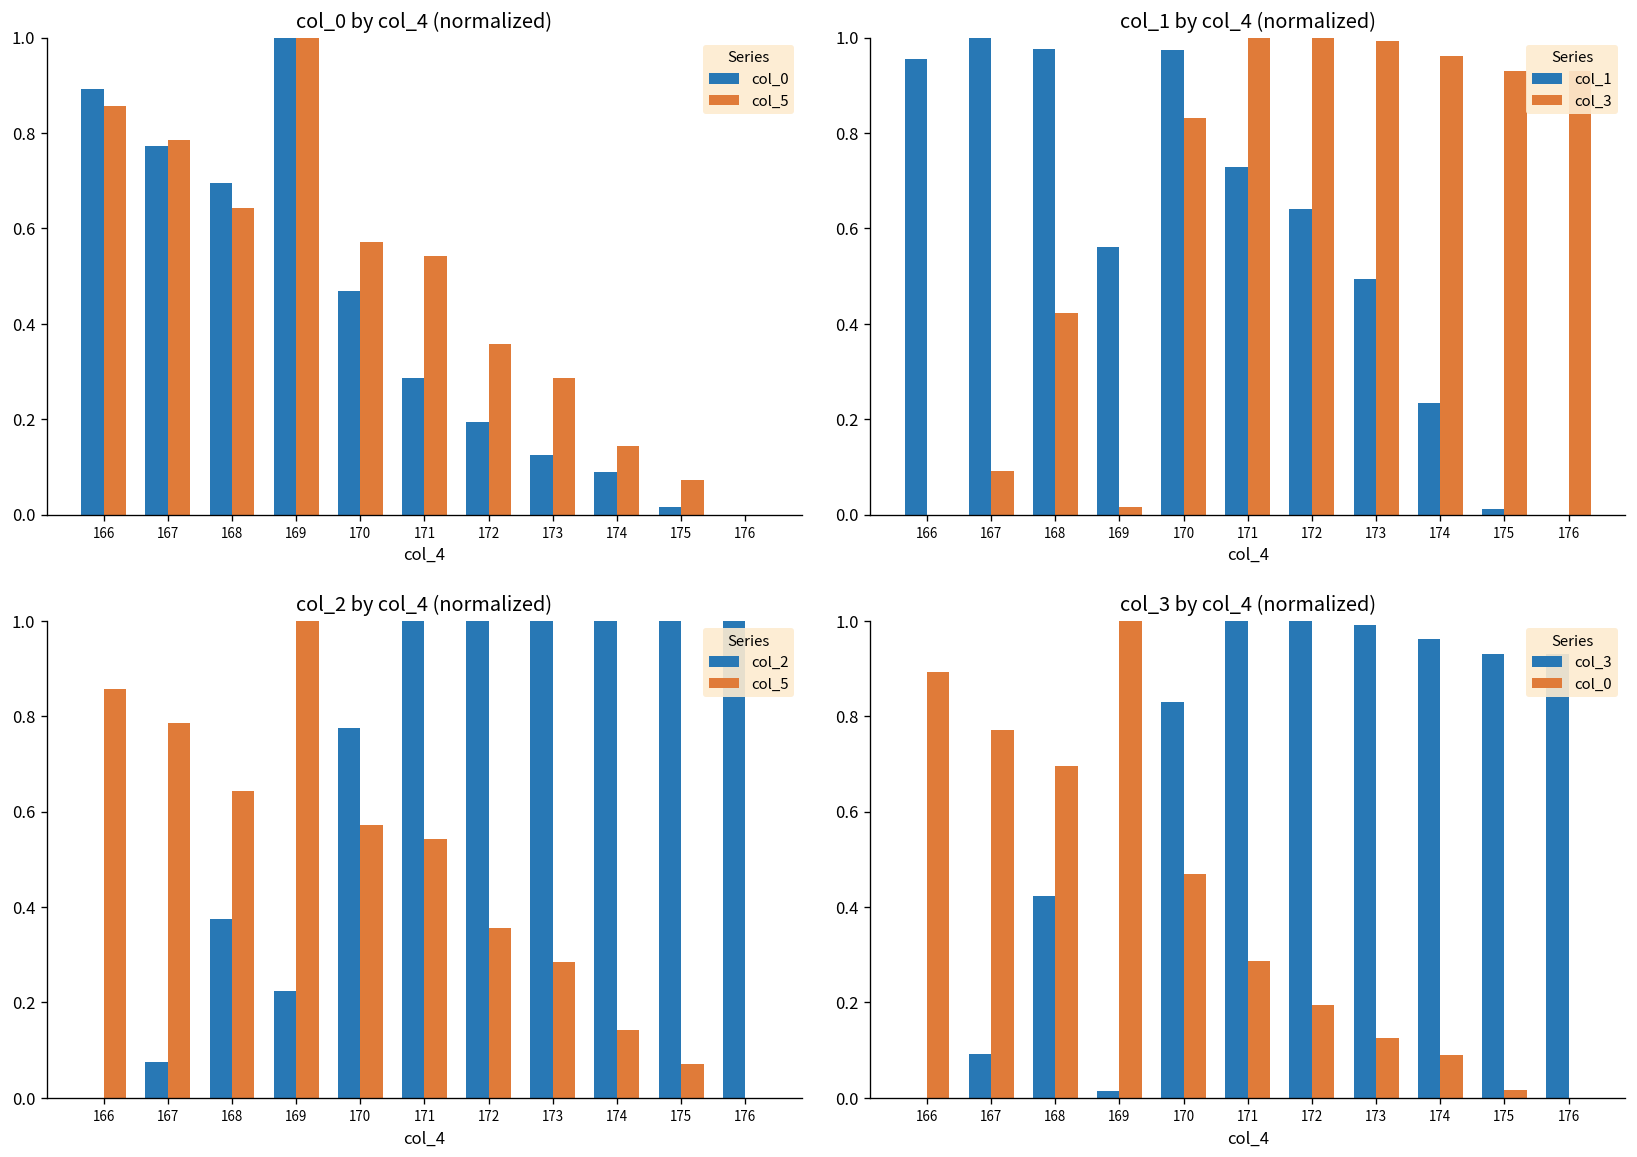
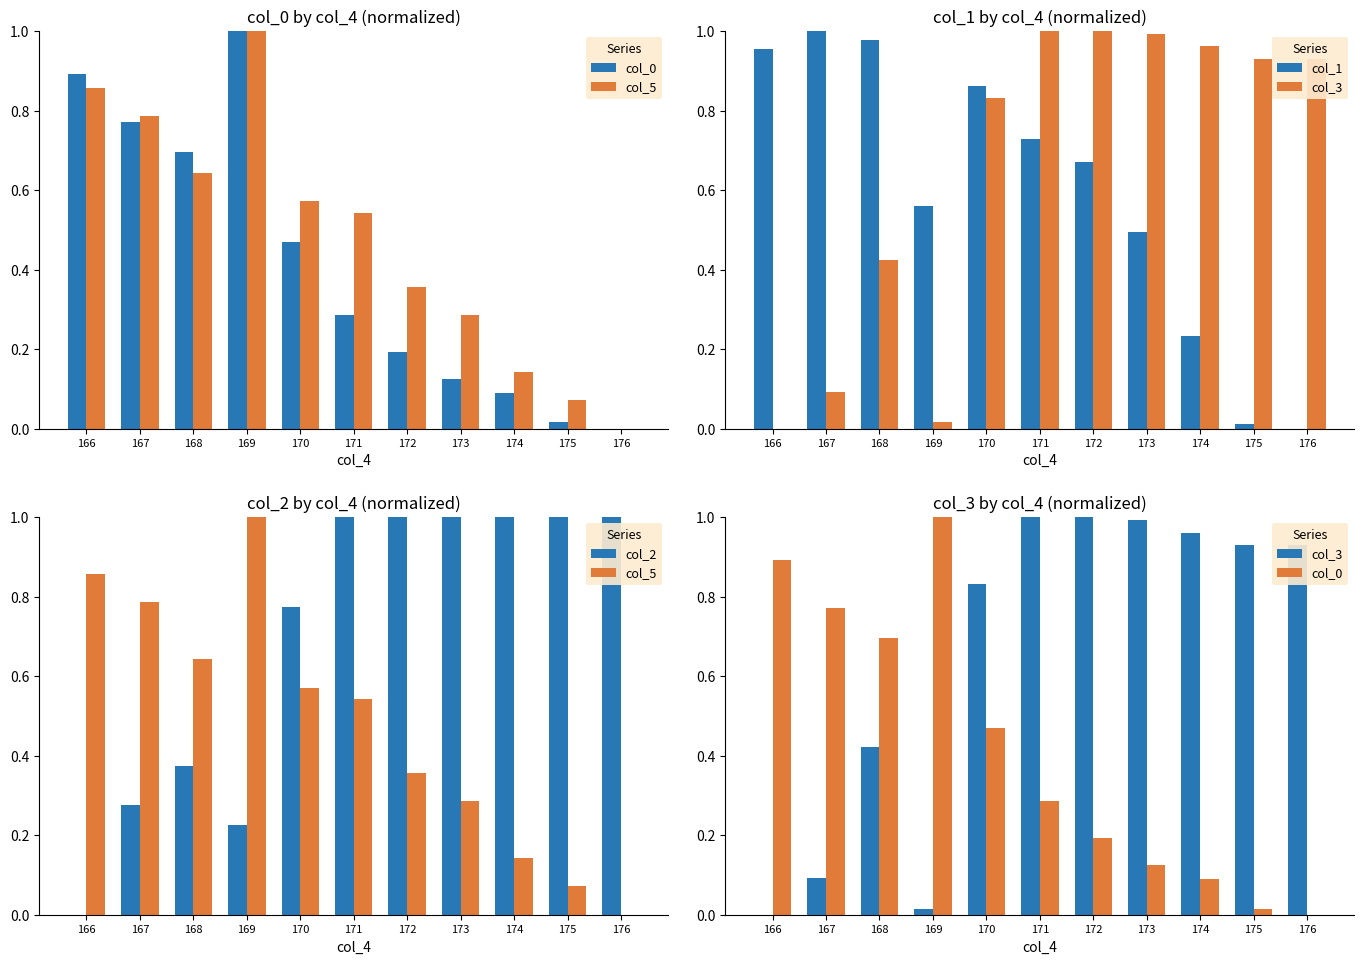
col_1 by col_4 (normalized), col_1, 170: 0.97 -> 0.86
col_1 by col_4 (normalized), col_1, 172: 0.64 -> 0.67
col_2 by col_4 (normalized), col_2, 167: 0.08 -> 0.28
